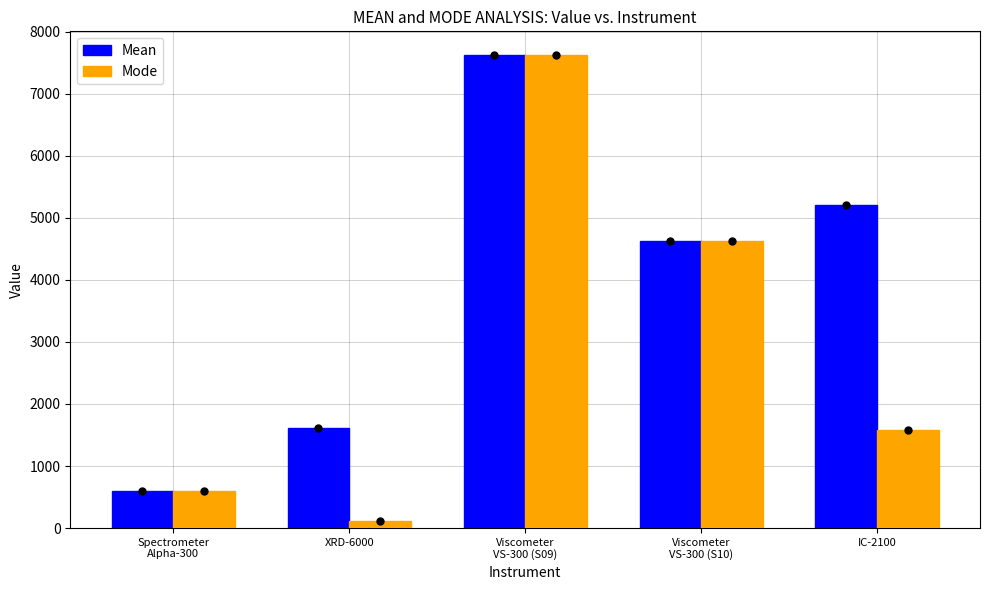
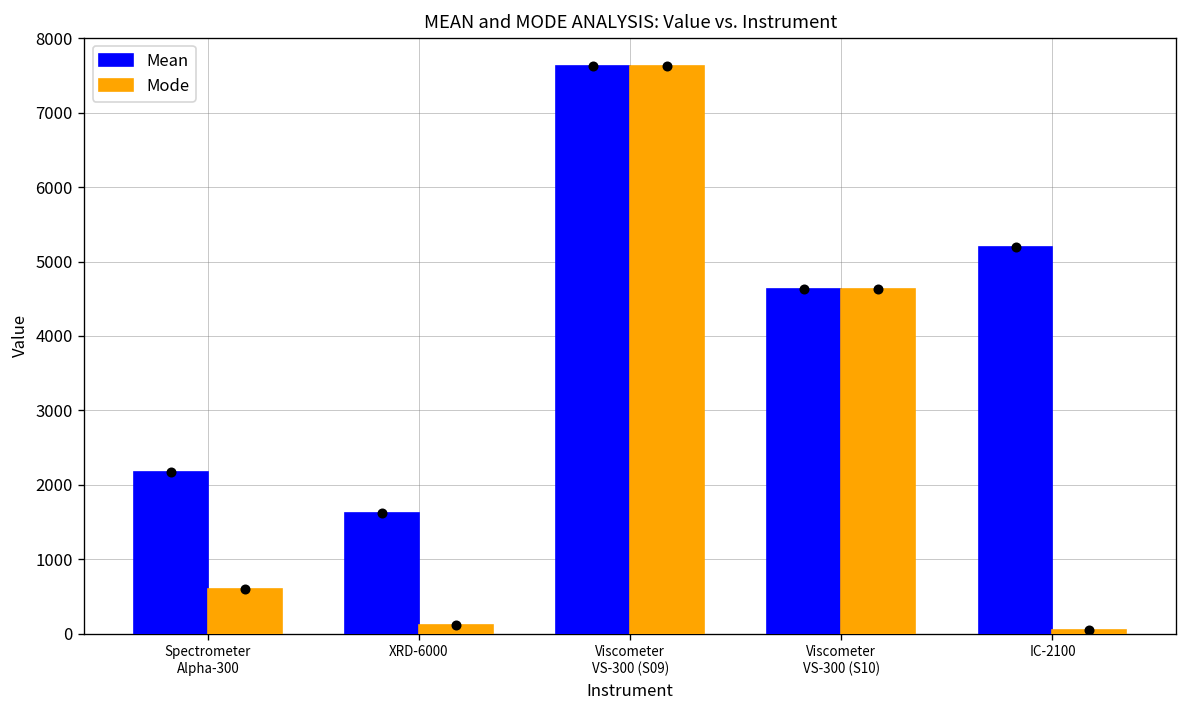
Mean, Spectrometer Alpha-300: 600 -> 2200
Mode, IC-2100: 1600 -> 100
